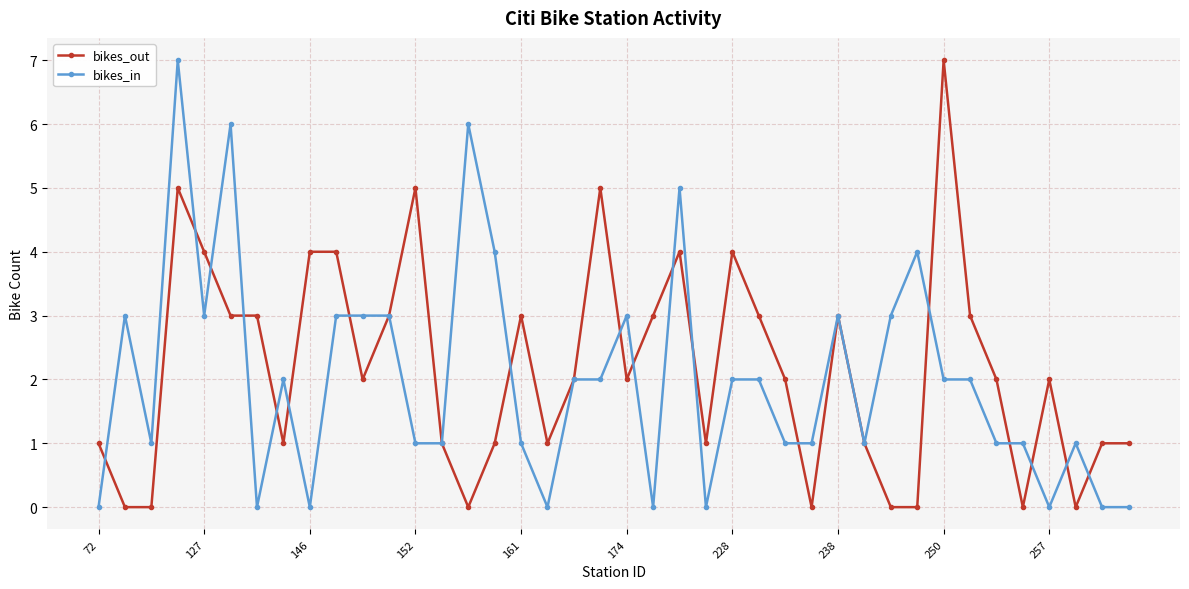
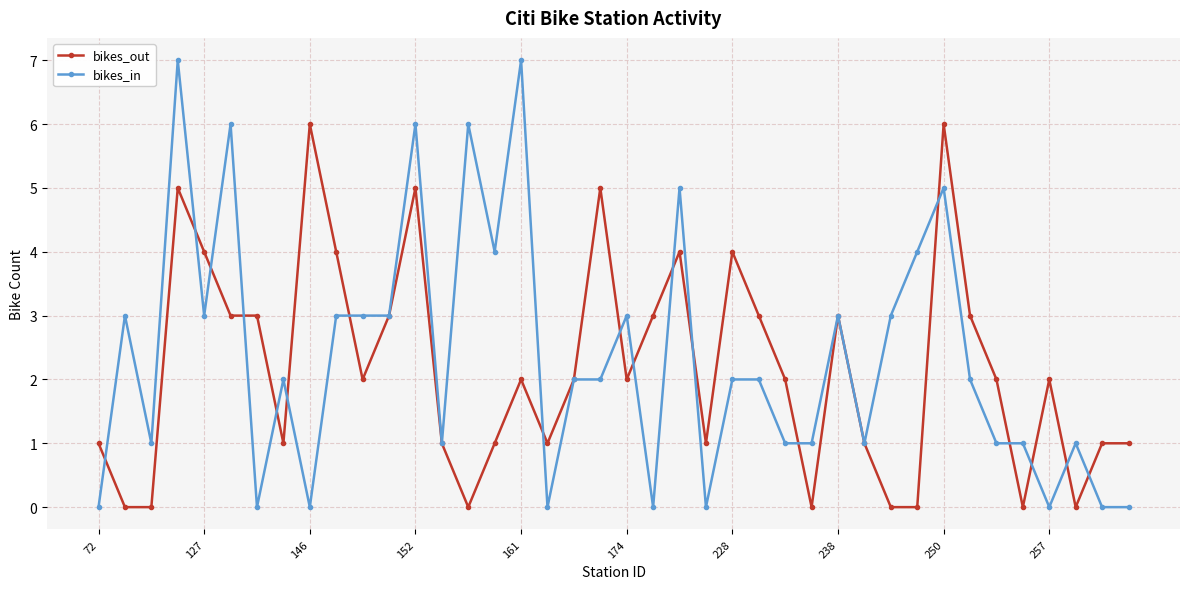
bikes_out, 146: 4 -> 6
bikes_in, 152: 1 -> 6
bikes_out, 161: 3 -> 2
bikes_in, 161: 1 -> 7
bikes_out, 250: 7 -> 6
bikes_in, 250: 2 -> 5
